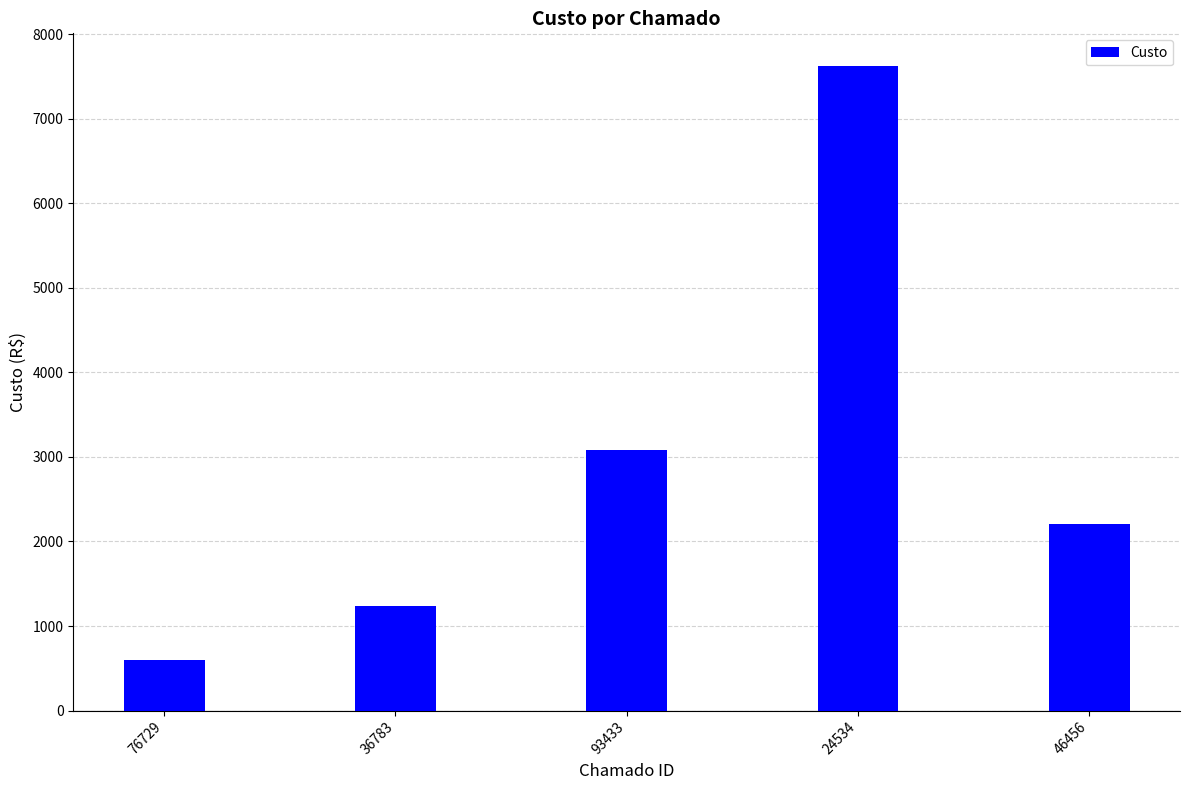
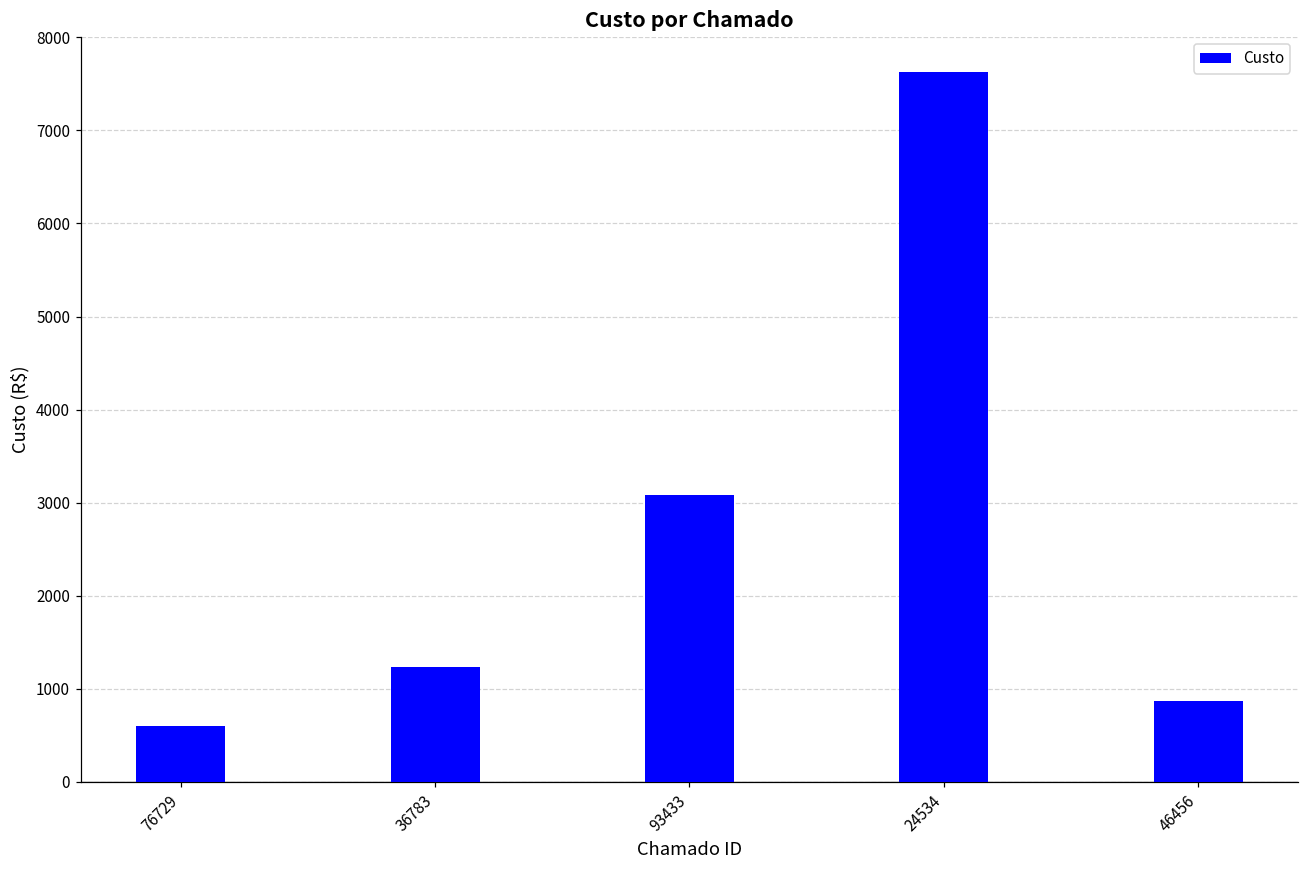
46456: 2200 -> 900
